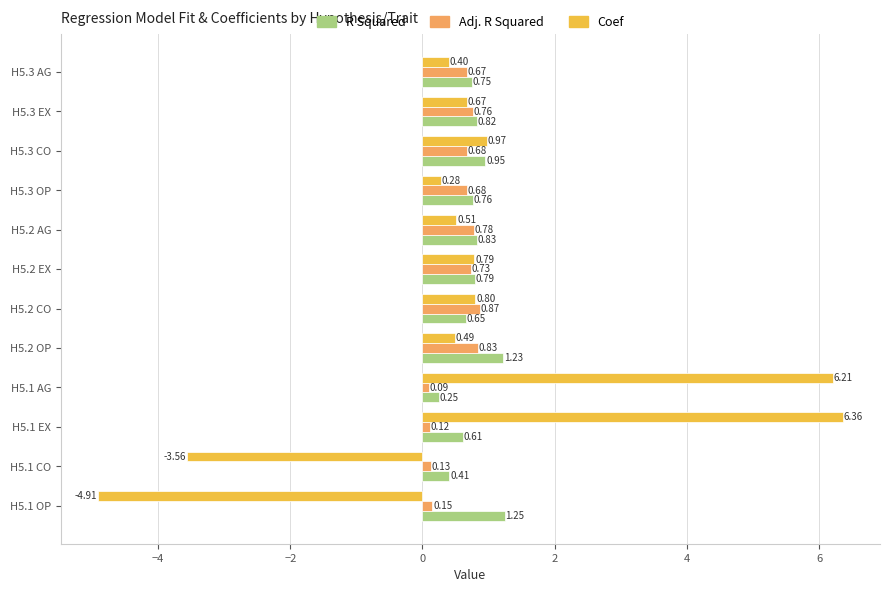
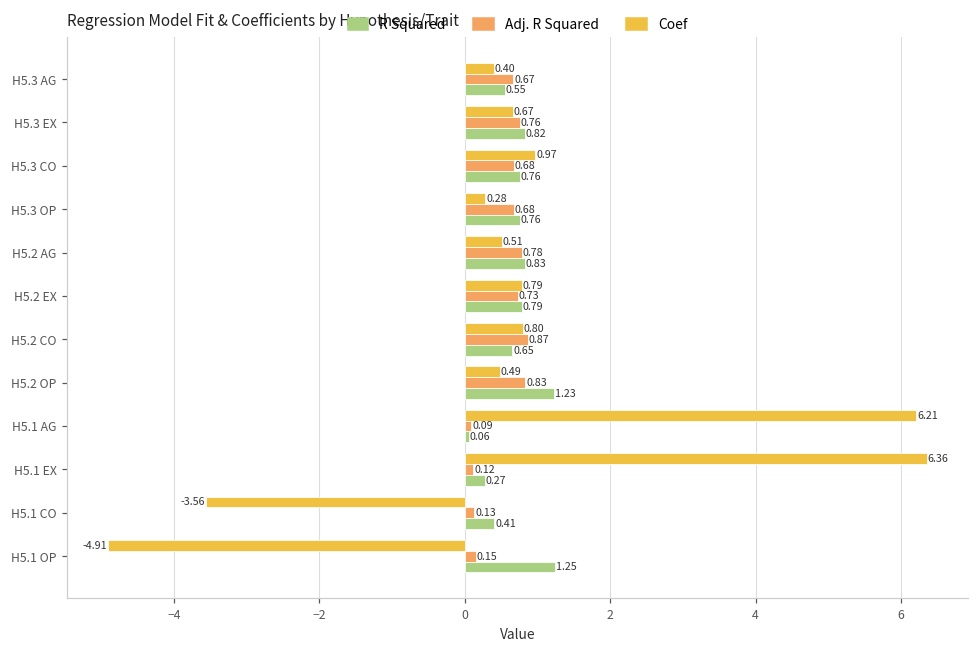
R Squared, H5.3 AG: 0.75 -> 0.55
R Squared, H5.3 CO: 0.95 -> 0.76
R Squared, H5.1 AG: 0.25 -> 0.06
R Squared, H5.1 EX: 0.61 -> 0.27
